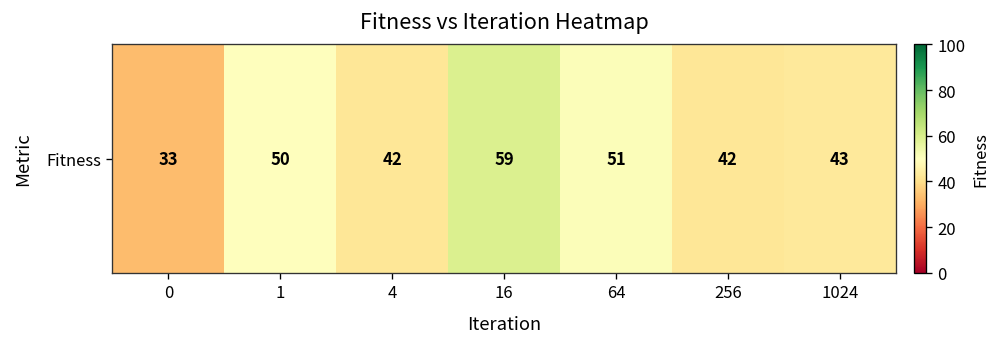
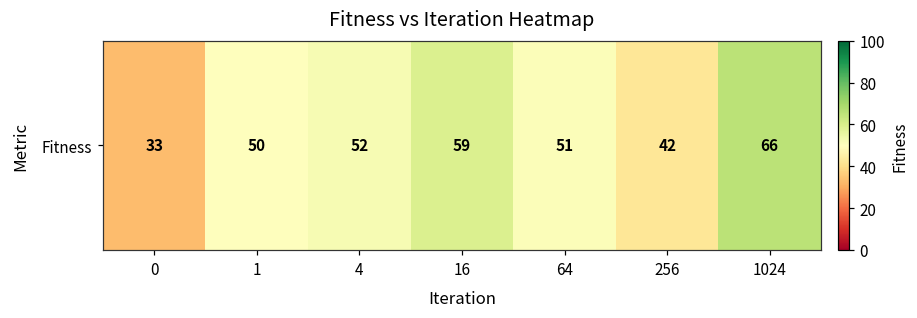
Fitness, 4: 42 -> 52
Fitness, 1024: 43 -> 66
